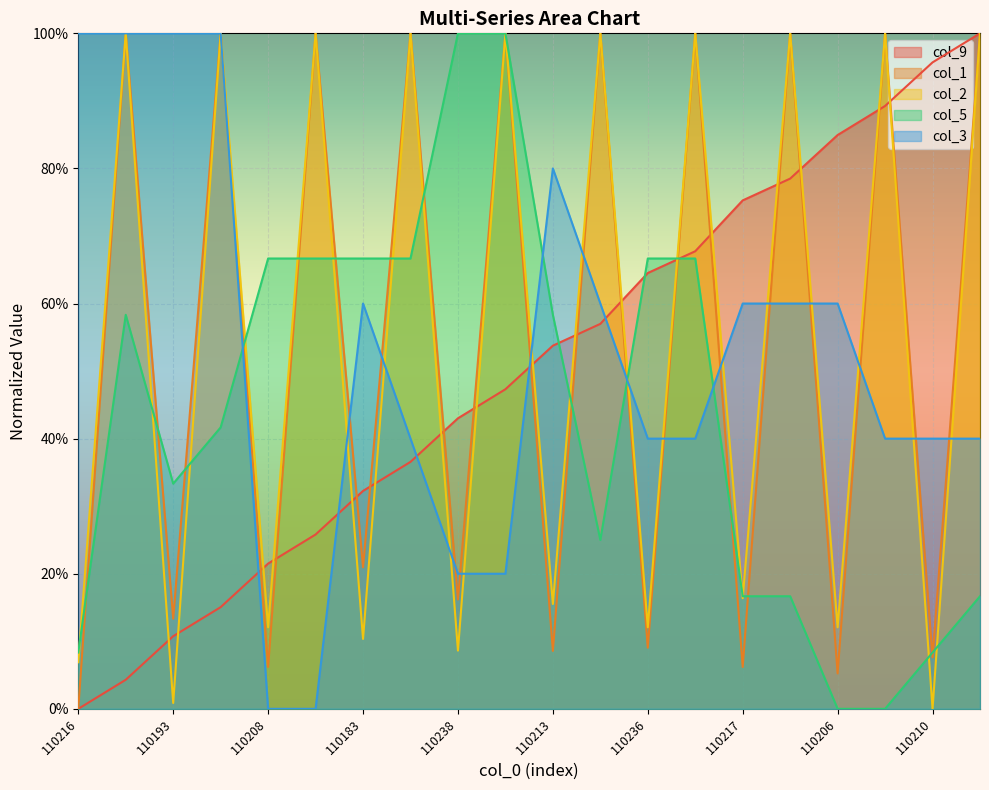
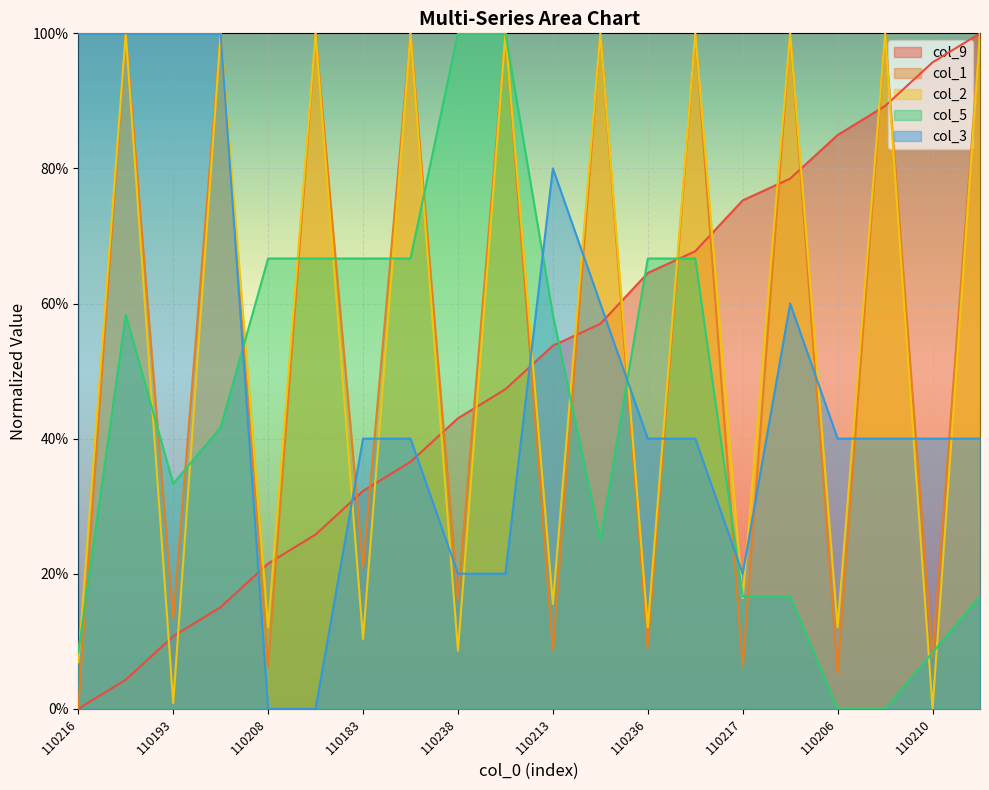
col_3, 110183: 60% -> 40%
col_3, 110217: 60% -> 20%
col_3, 110206: 60% -> 40%
